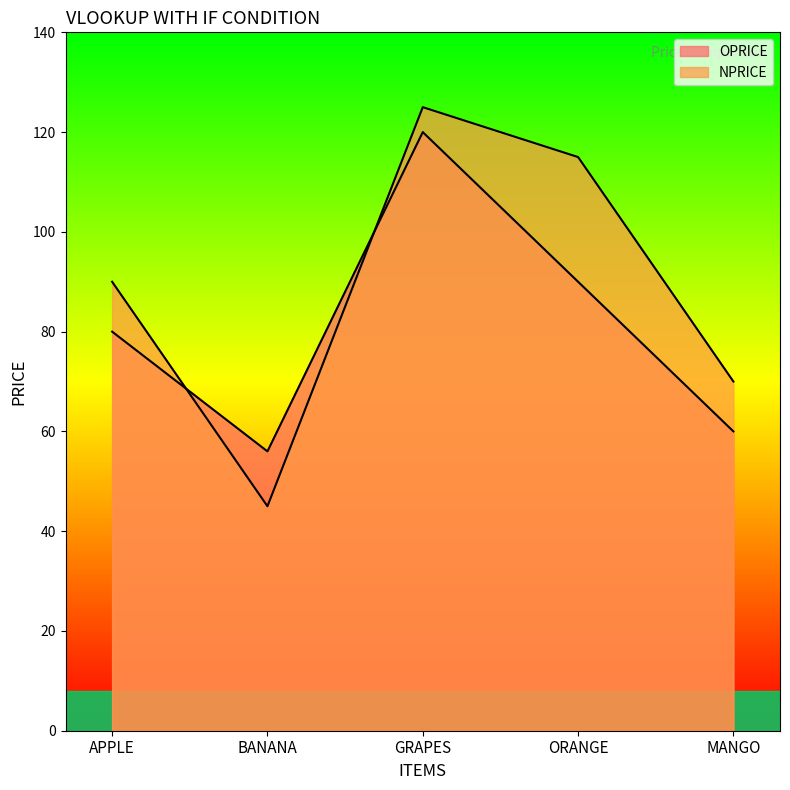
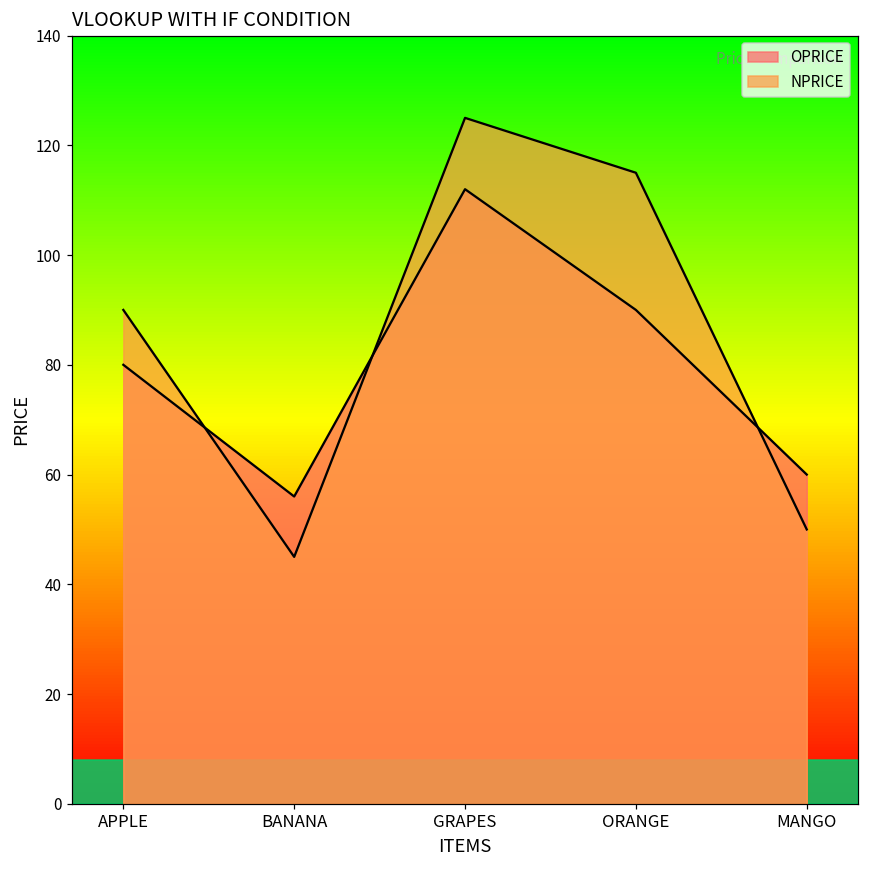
OPRICE, GRAPES: 120 -> 112
NPRICE, MANGO: 70 -> 50
